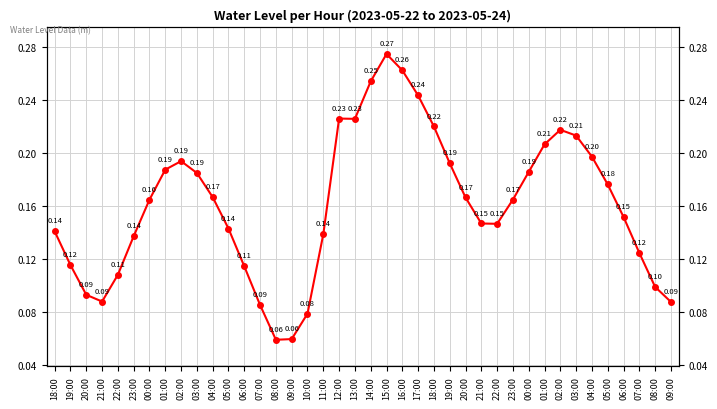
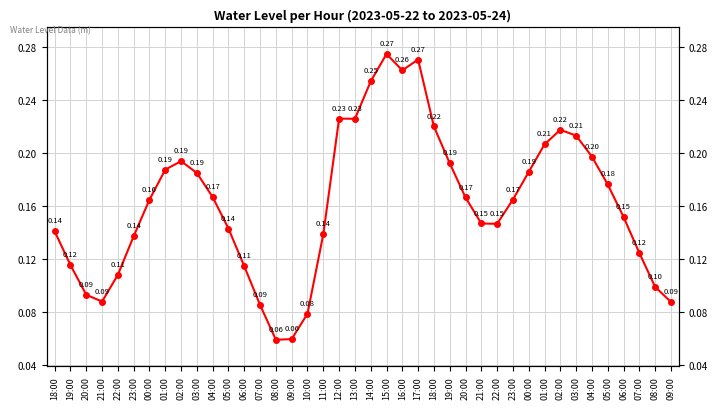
17:00: 0.24 -> 0.27
